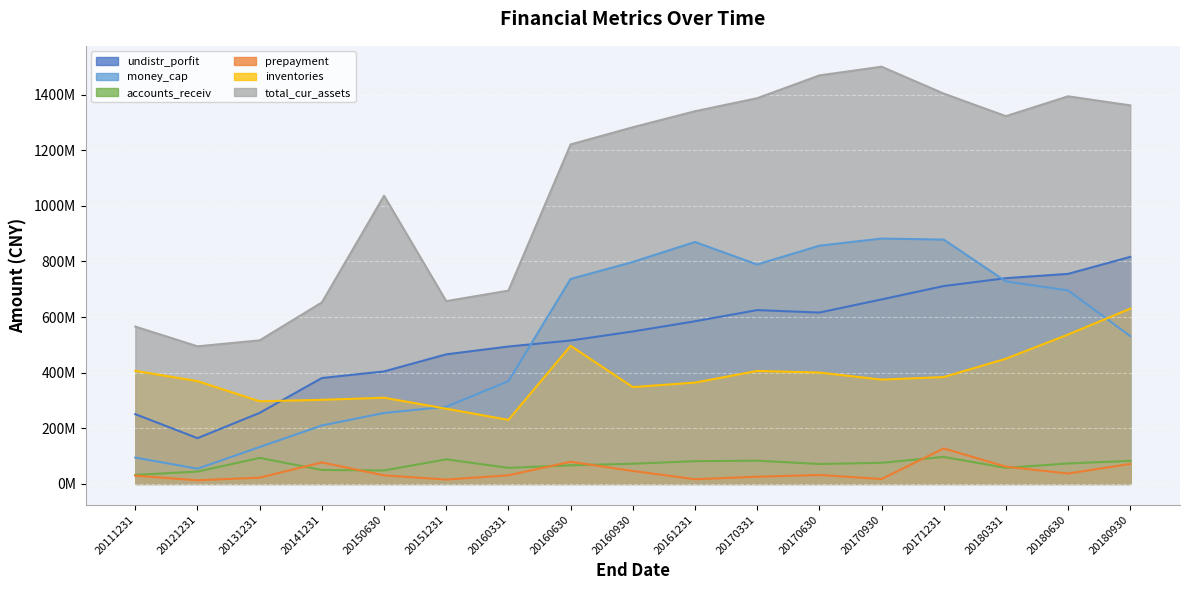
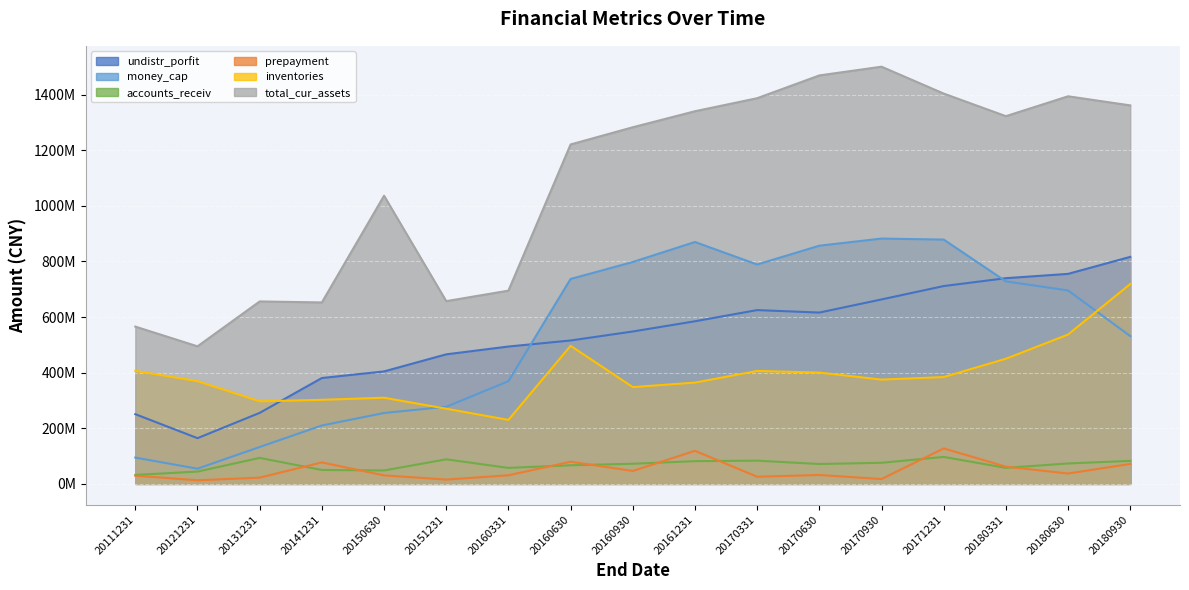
total_cur_assets, 20131231: 520000000 -> 660000000
prepayment, 20161231: 20000000 -> 120000000
inventories, 20180930: 630000000 -> 720000000
